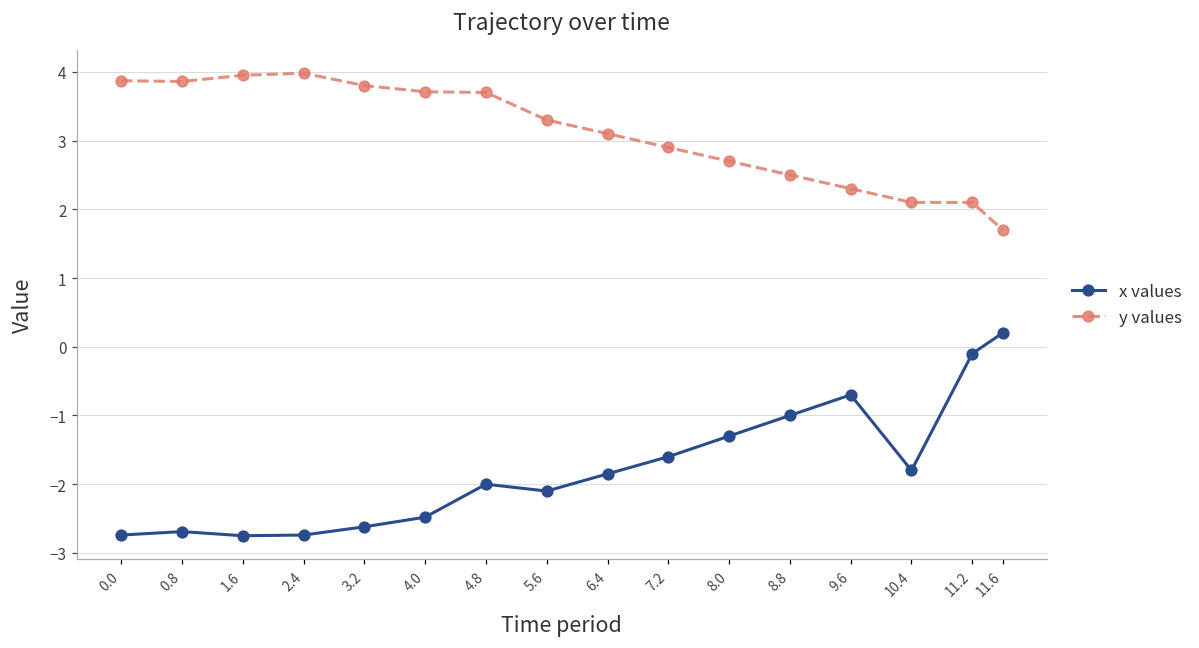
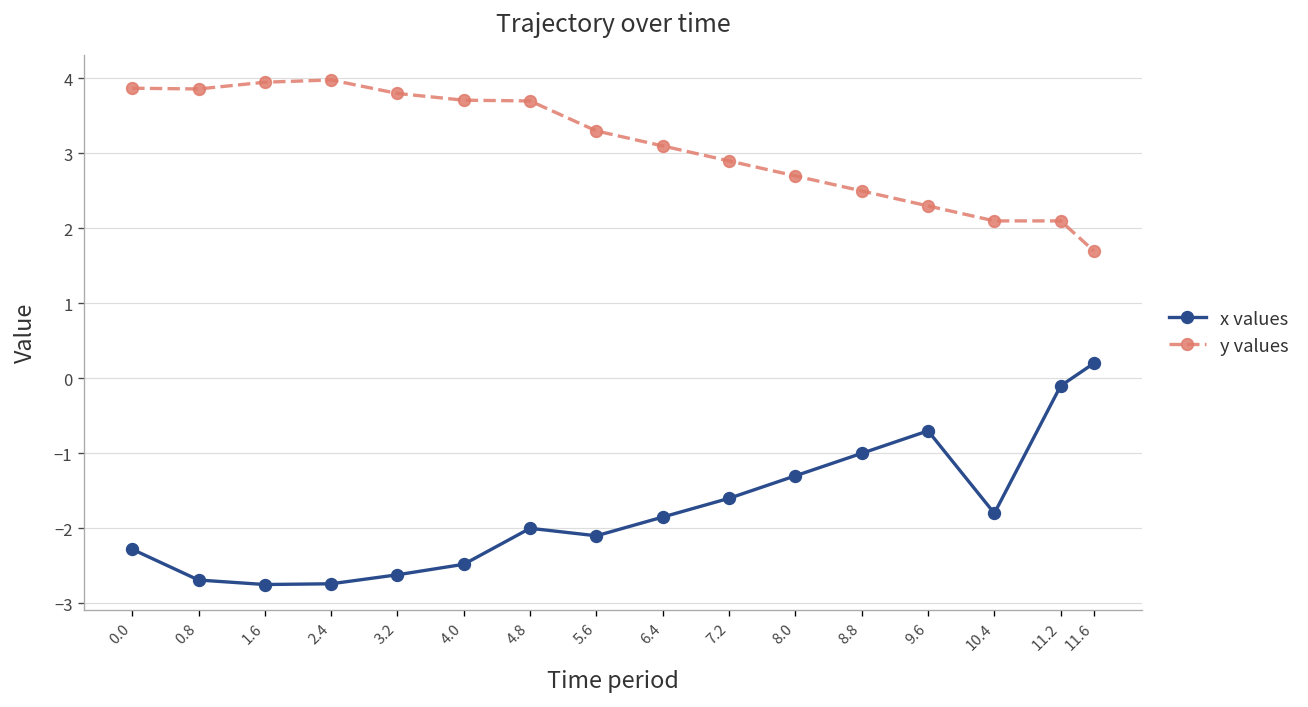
x values, 0.0: -2.7 -> -2.3
